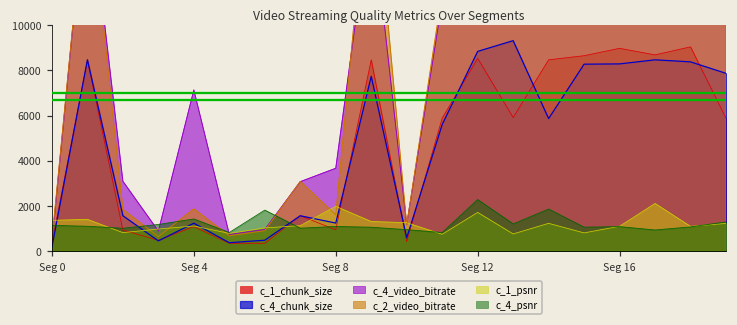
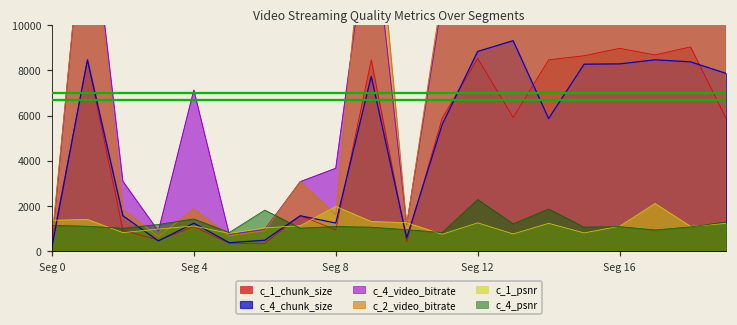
c_1_psnr, Seg 12: 1700 -> 1300
